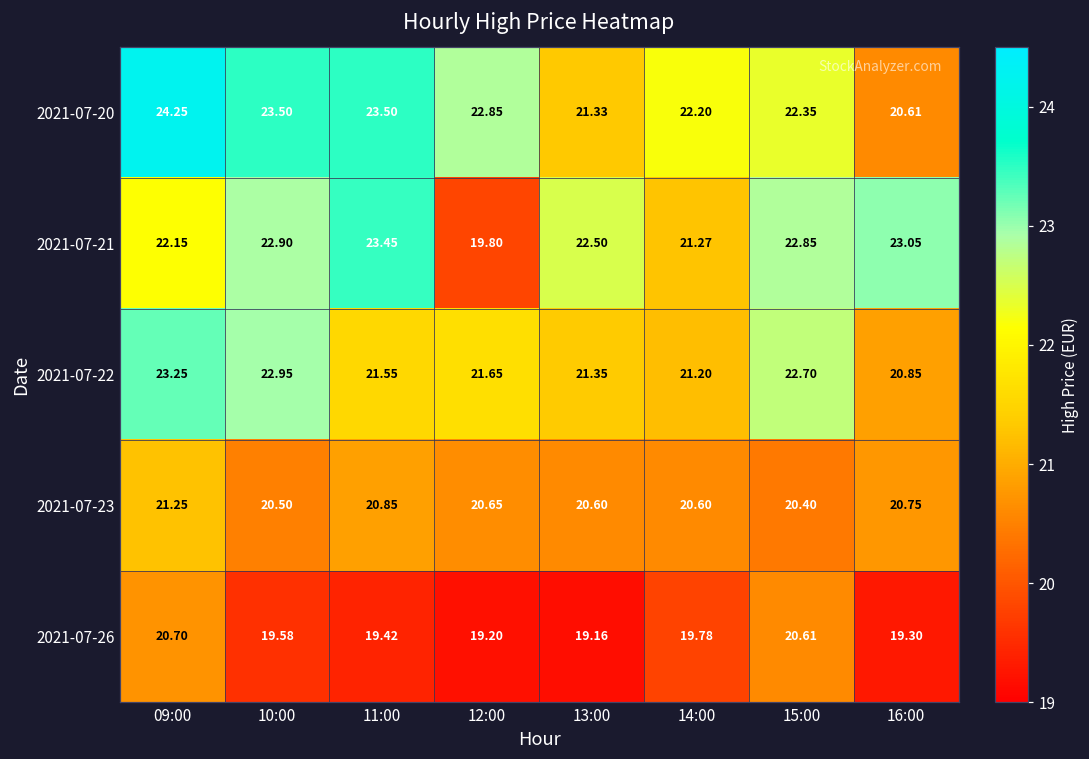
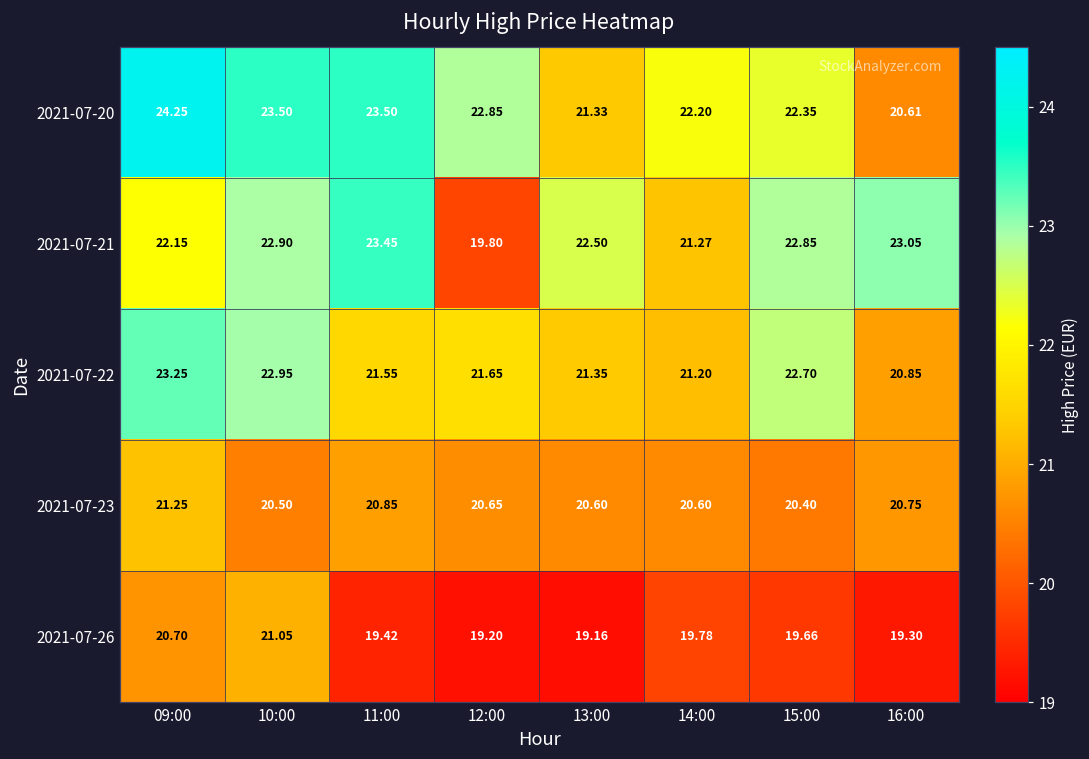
2021-07-26, 10:00: 19.58 -> 21.05
2021-07-26, 15:00: 20.61 -> 19.66
